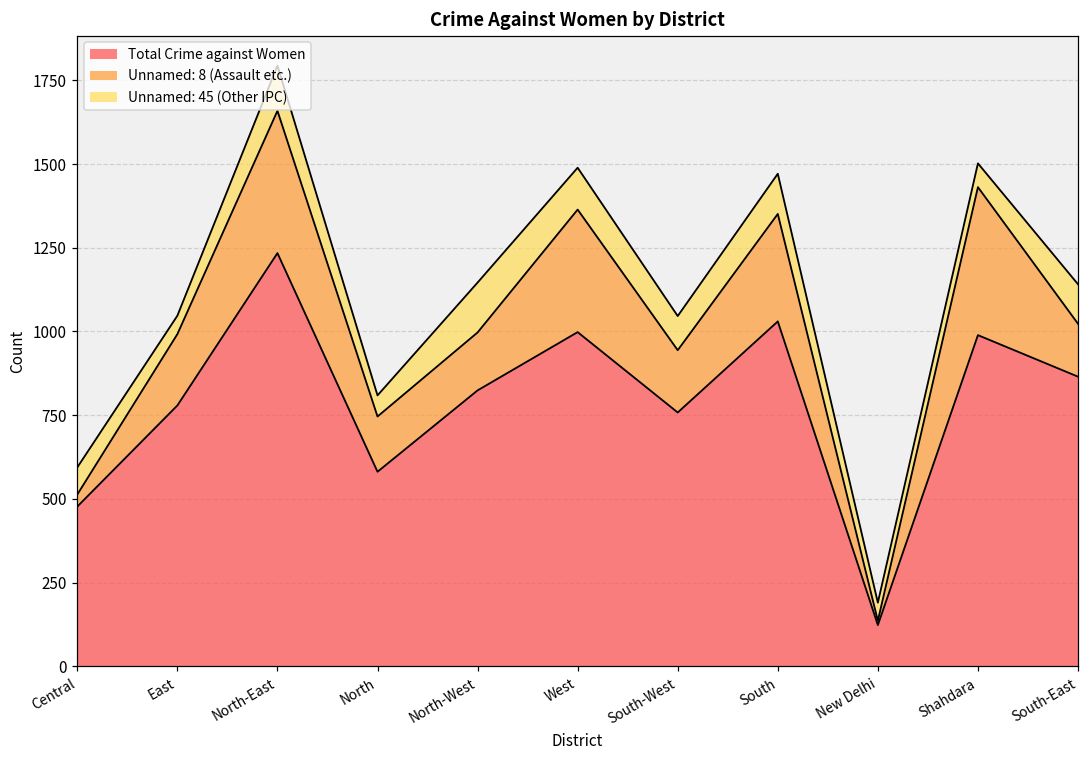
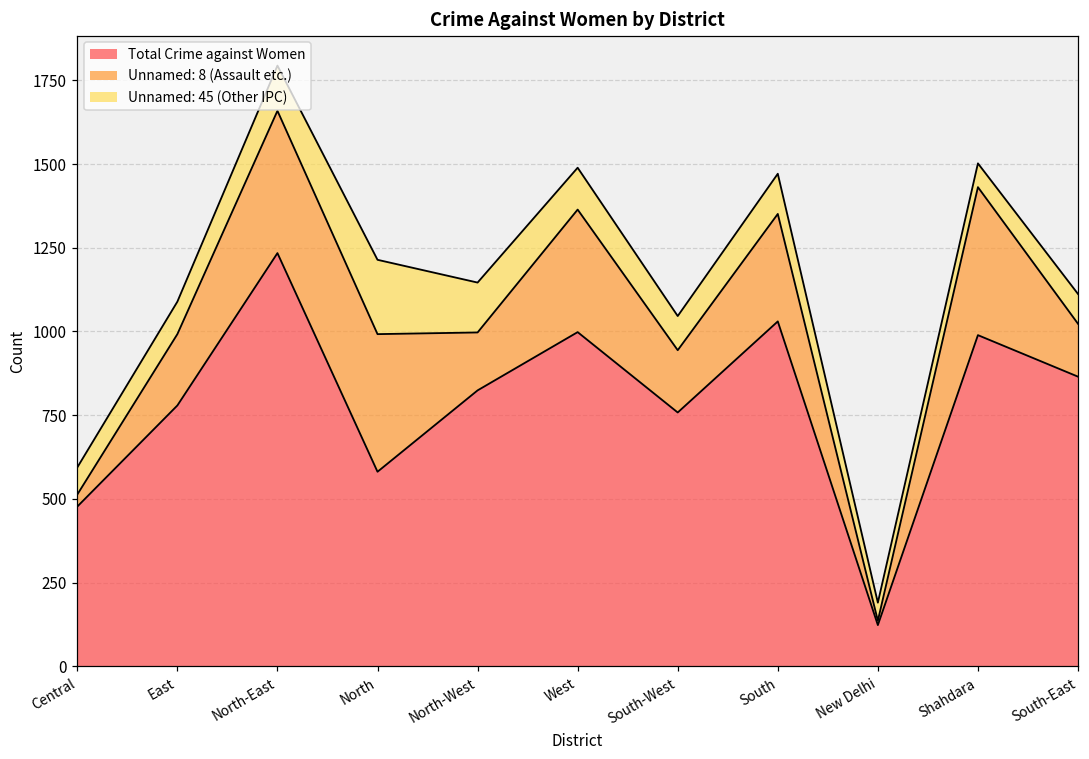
Unnamed: 45 (Other IPC), East: 60 -> 100
Unnamed: 8 (Assault etc.), North: 170 -> 410
Unnamed: 45 (Other IPC), North: 60 -> 220
Unnamed: 45 (Other IPC), South-East: 120 -> 90
